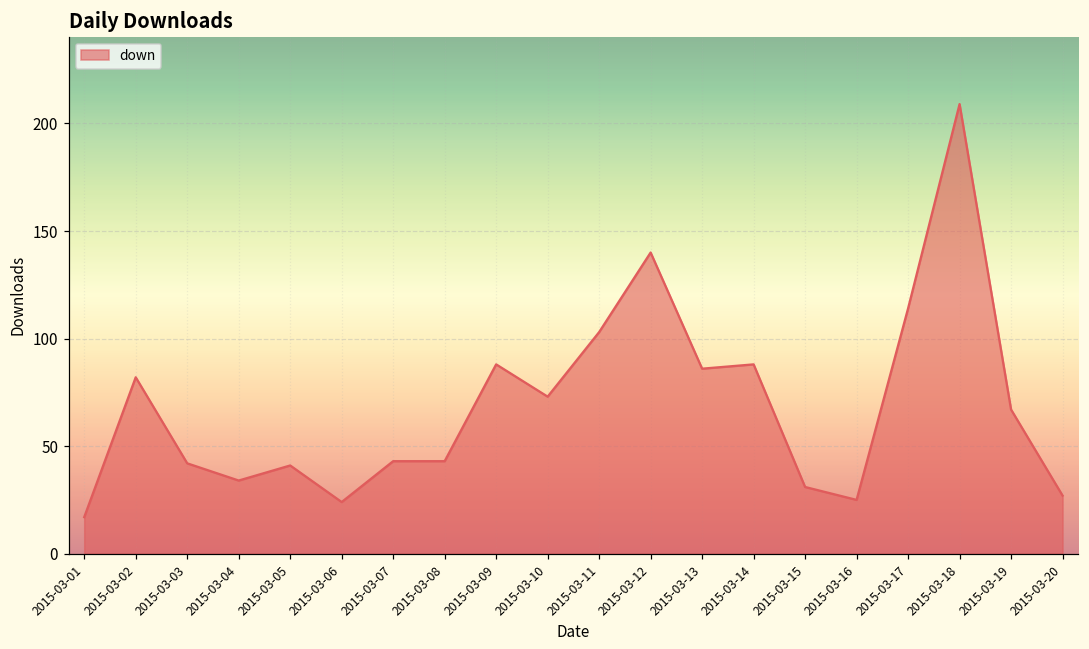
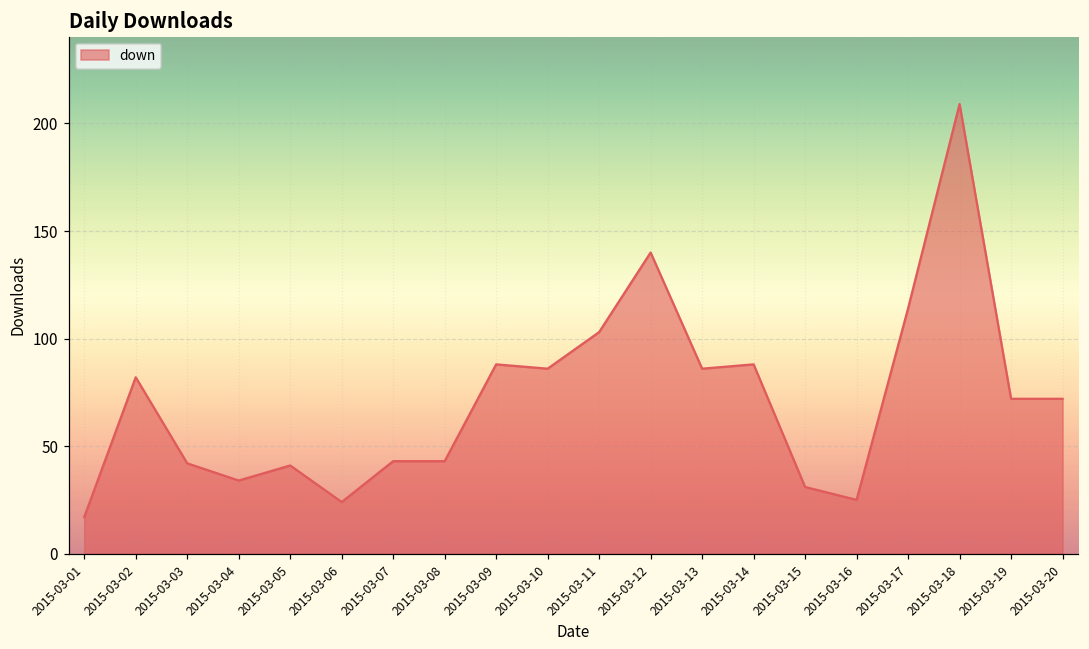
2015-03-10: 73 -> 86
2015-03-19: 67 -> 72
2015-03-20: 27 -> 72
